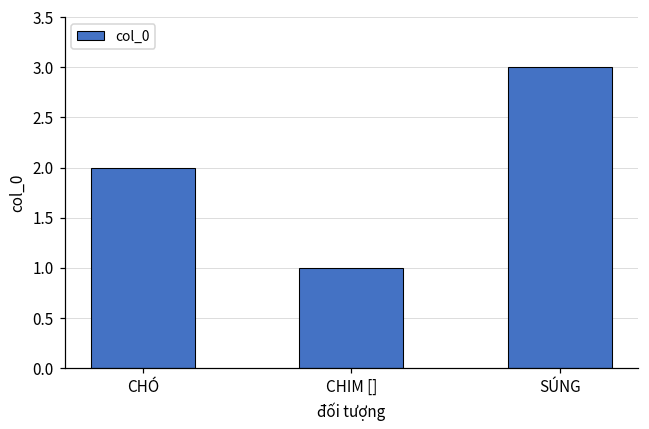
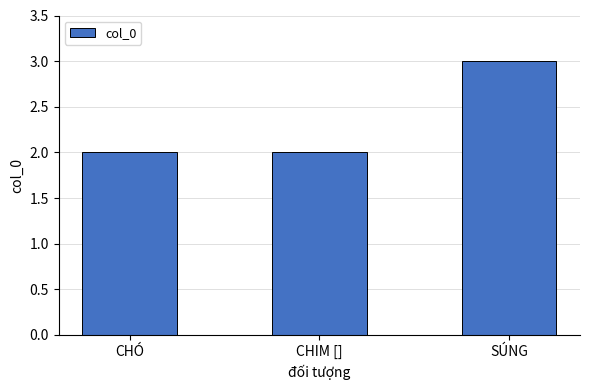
CHIM []: 1 -> 2
